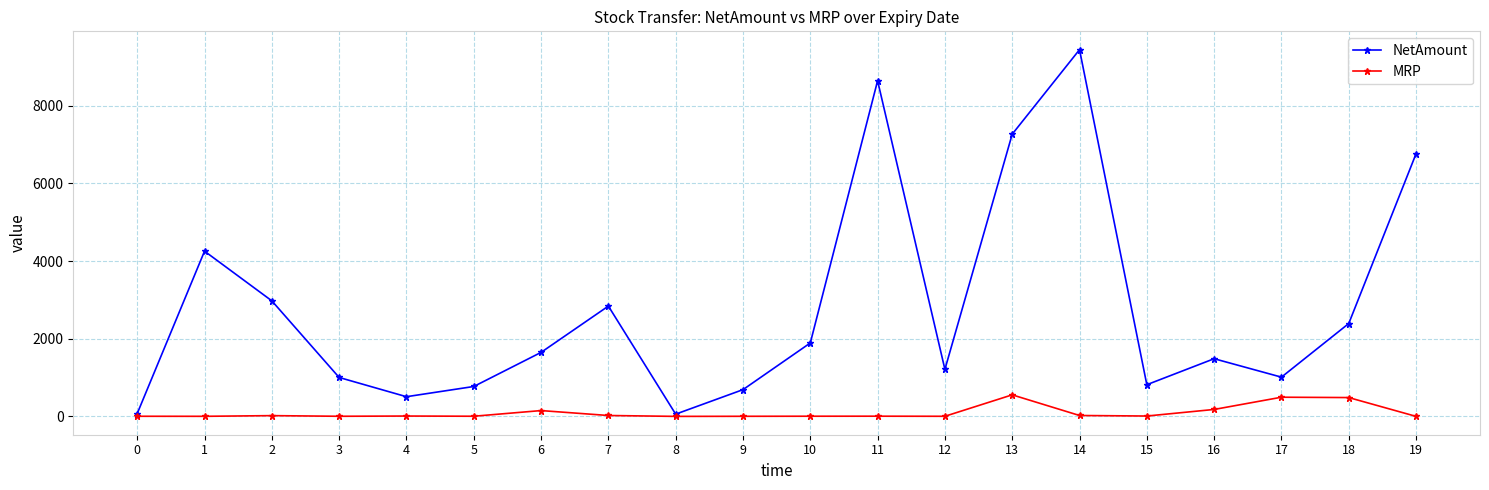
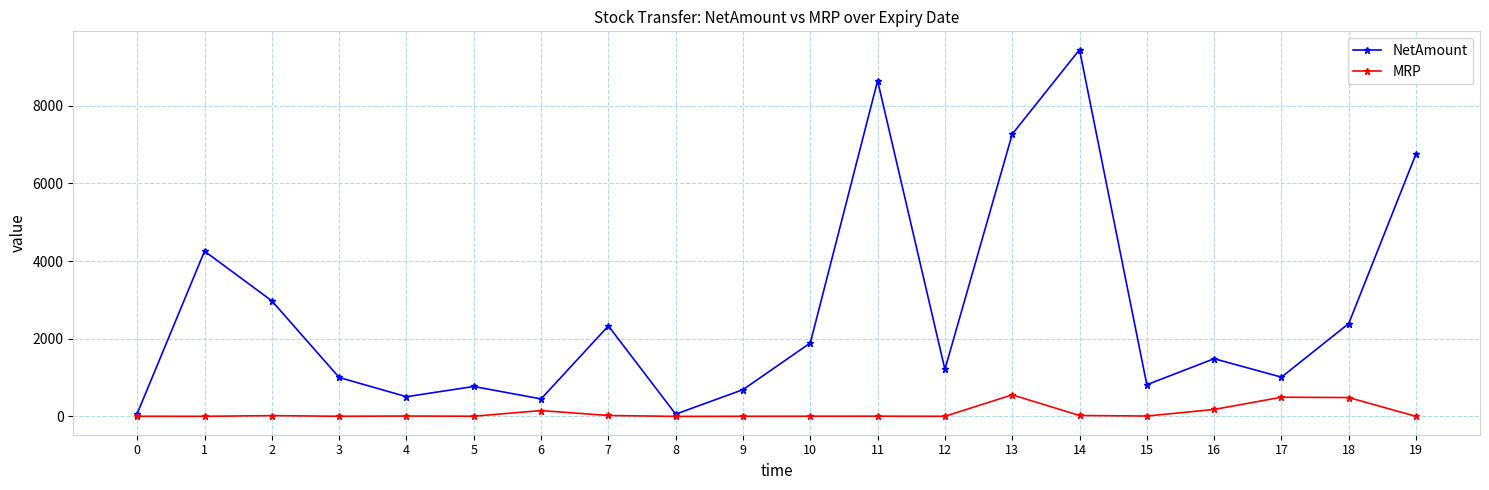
NetAmount, 6: 1600 -> 500
NetAmount, 7: 2800 -> 2300
